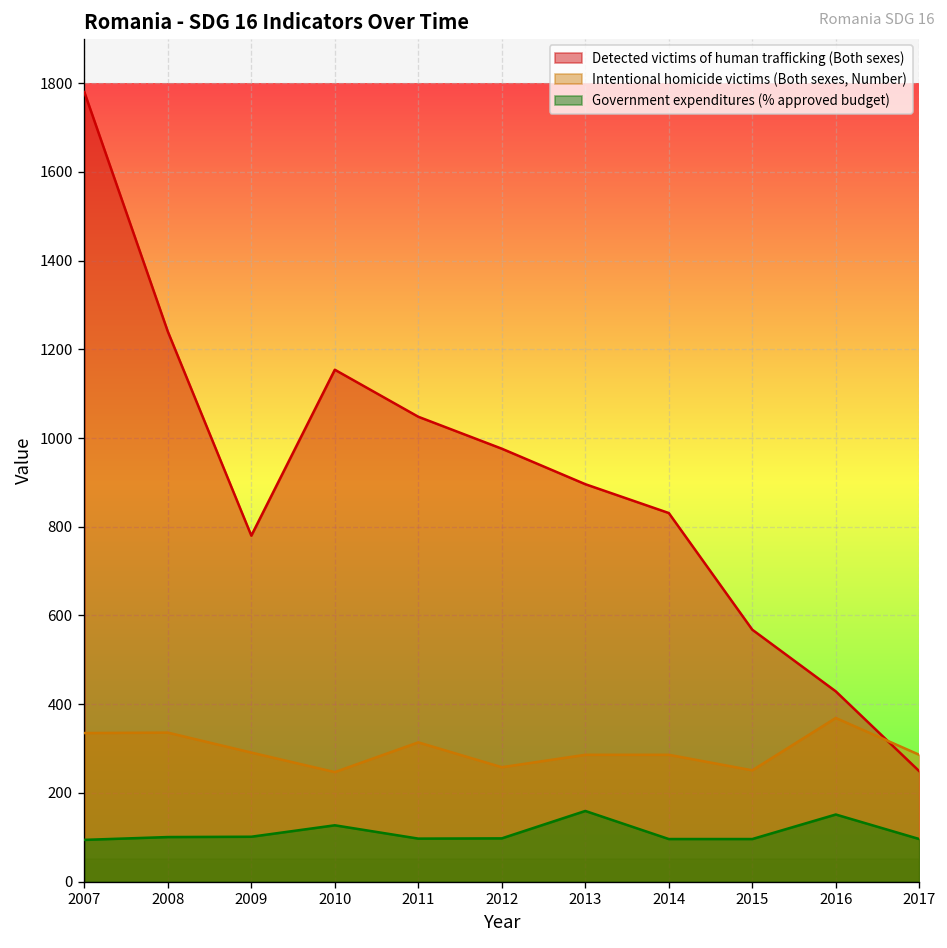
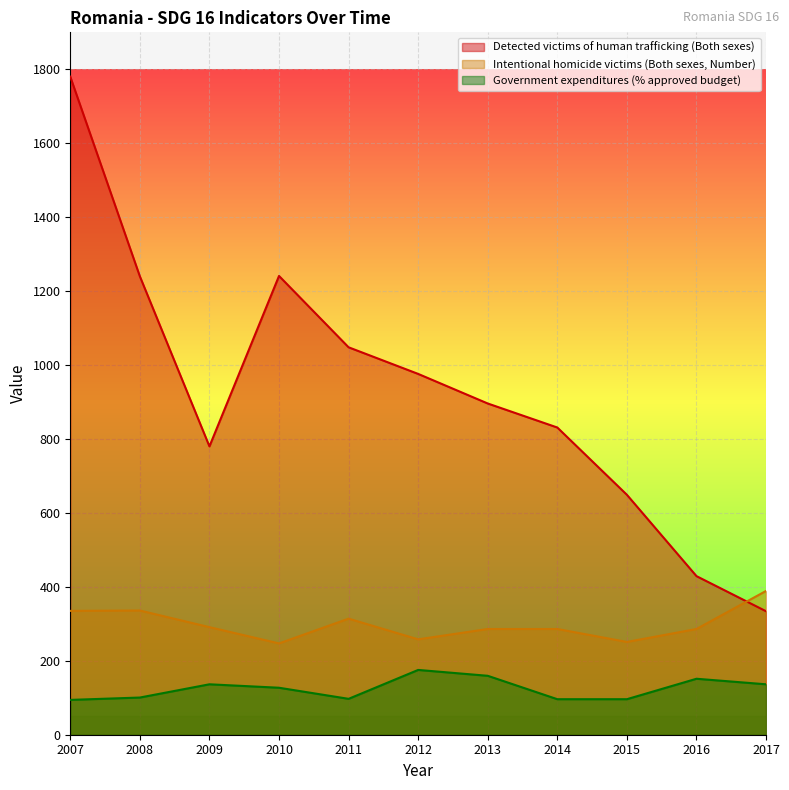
Government expenditures (% approved budget), 2009: 100 -> 140
Detected victims of human trafficking (Both sexes), 2010: 1150 -> 1240
Government expenditures (% approved budget), 2012: 100 -> 180
Detected victims of human trafficking (Both sexes), 2015: 570 -> 650
Intentional homicide victims (Both sexes, Number), 2016: 370 -> 290
Detected victims of human trafficking (Both sexes), 2017: 250 -> 330
Intentional homicide victims (Both sexes, Number), 2017: 290 -> 390
Government expenditures (% approved budget), 2017: 100 -> 140
